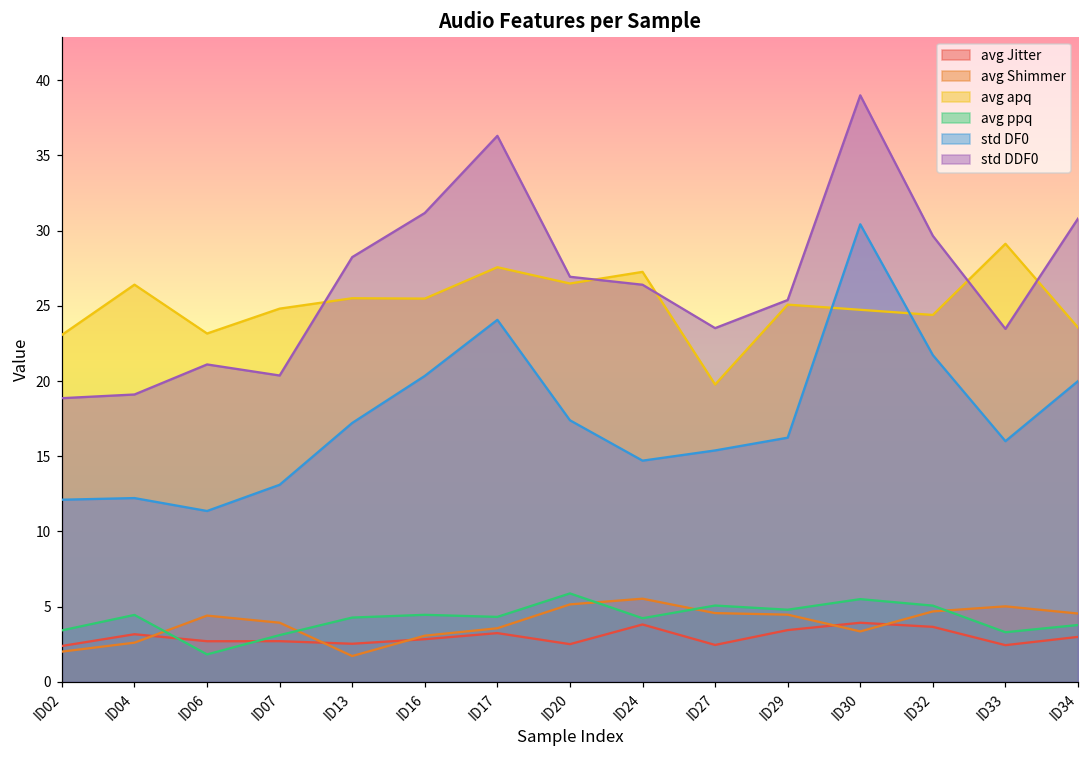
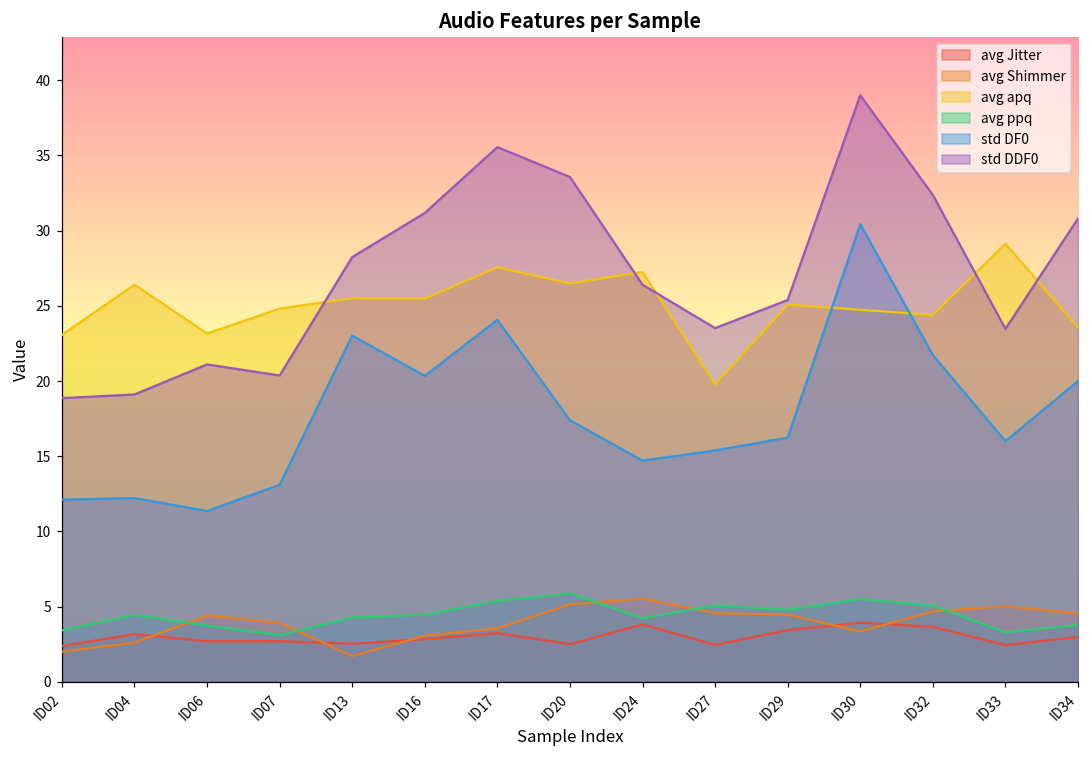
avg ppq, ID06: 1.8 -> 3.7
std DF0, ID13: 17.2 -> 23.0
avg ppq, ID17: 4.3 -> 5.4
std DDF0, ID17: 36.3 -> 35.5
std DDF0, ID20: 26.9 -> 33.6
std DDF0, ID32: 29.6 -> 32.4
